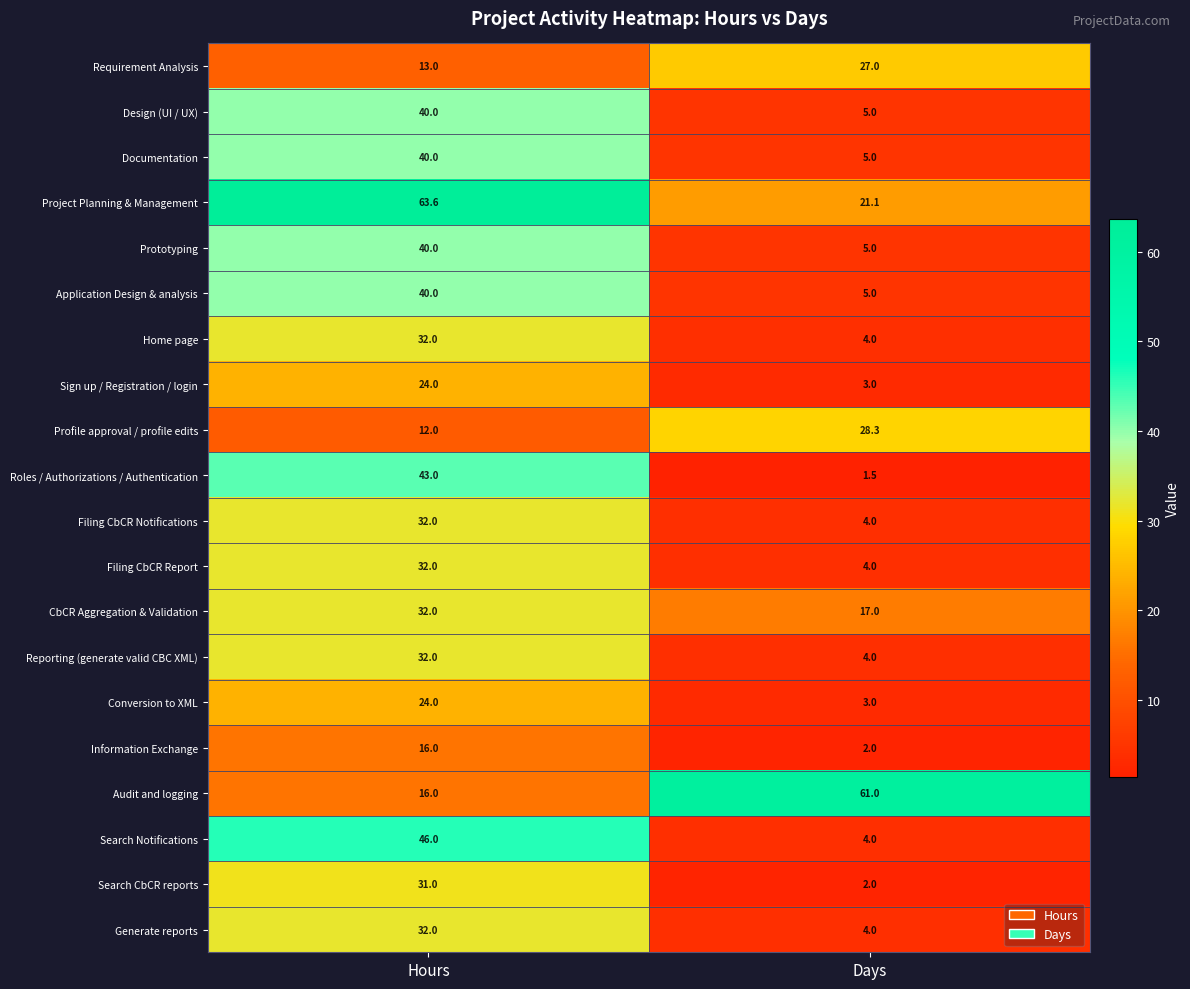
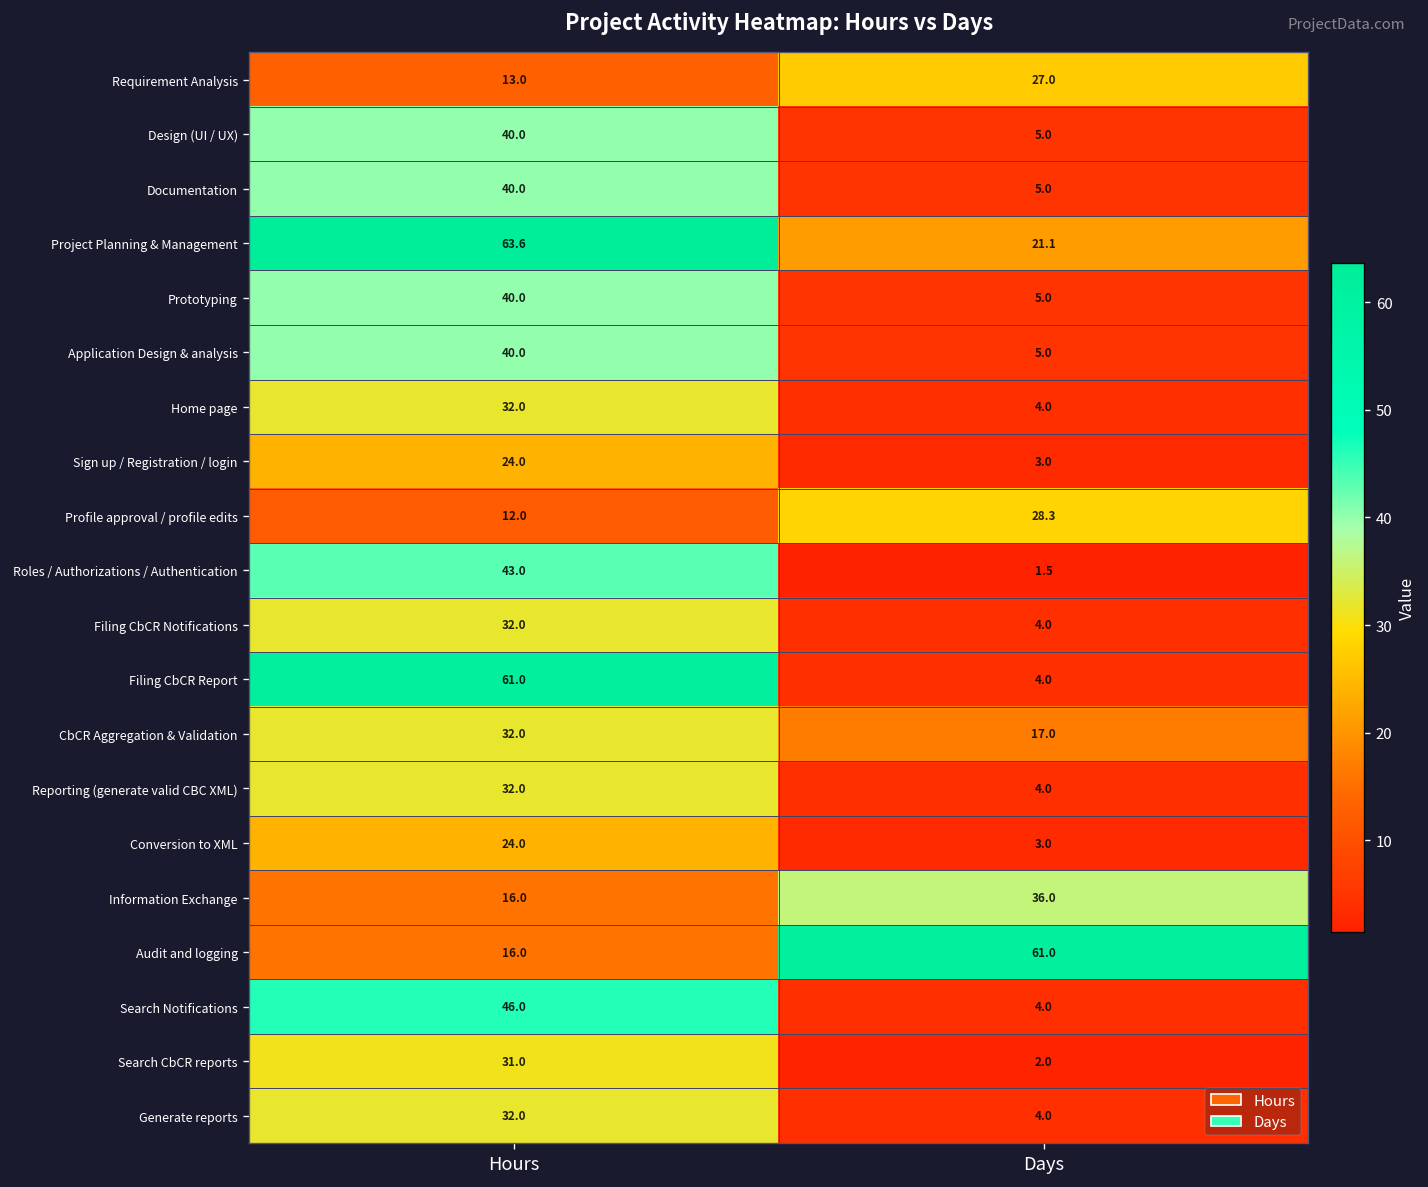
Filing CbCR Report, Hours: 32.0 -> 61.0
Information Exchange, Days: 2.0 -> 36.0
